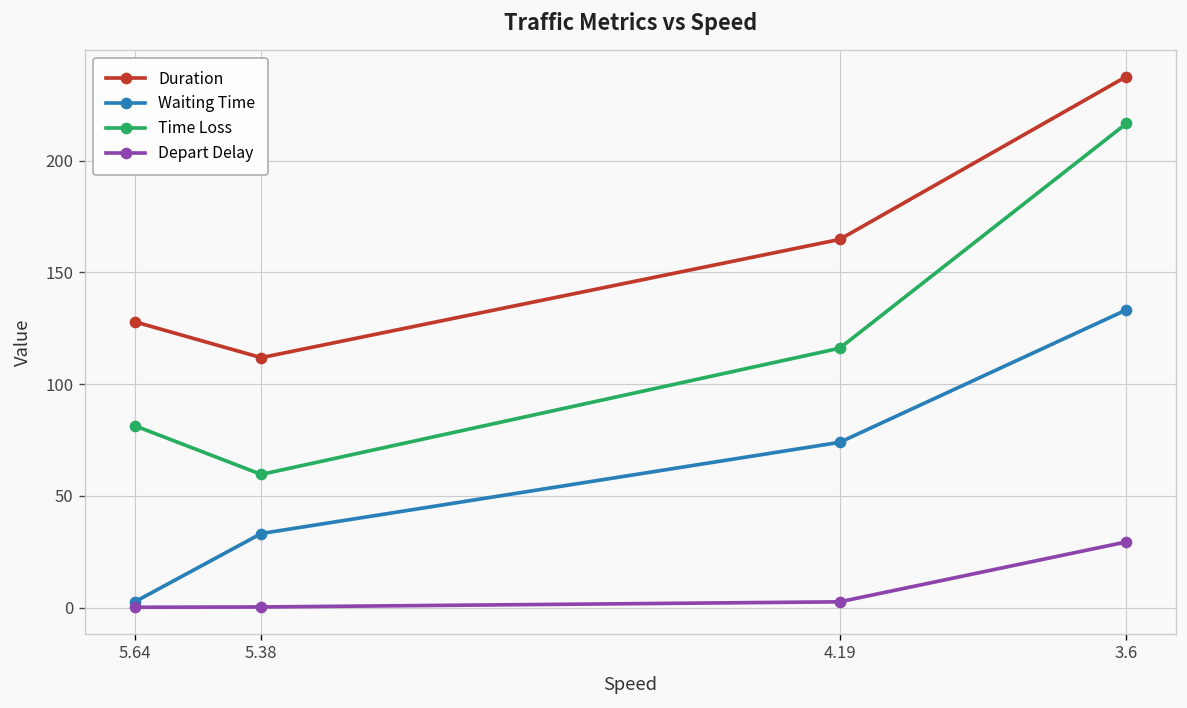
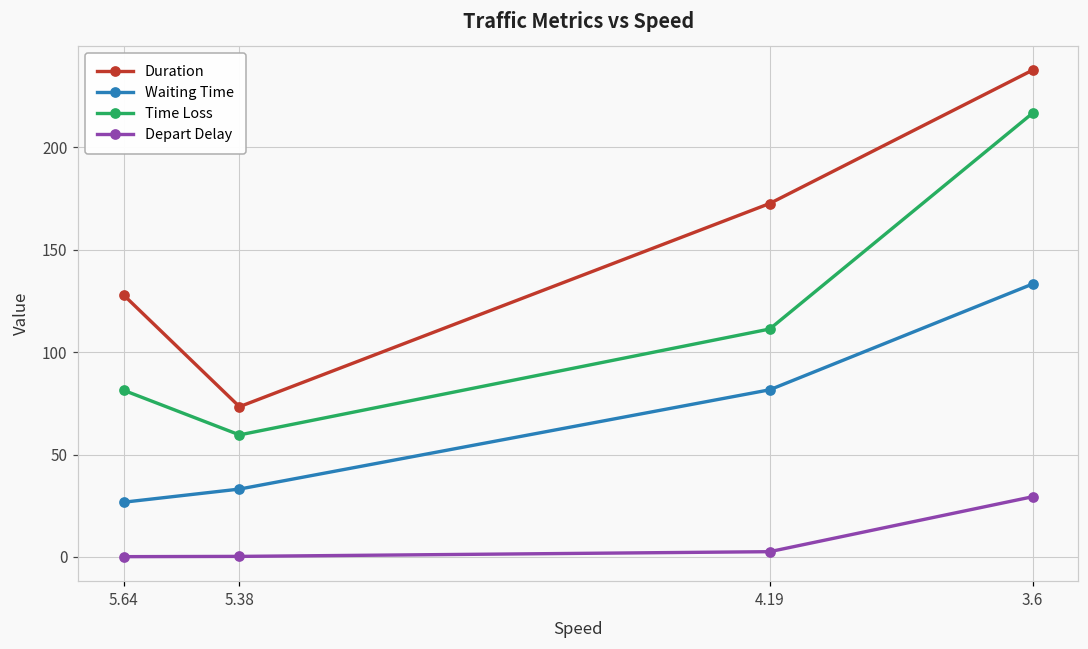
Waiting Time, 5.64: 3 -> 27
Duration, 5.38: 112 -> 73
Duration, 4.19: 165 -> 173
Waiting Time, 4.19: 74 -> 82
Time Loss, 4.19: 116 -> 111
